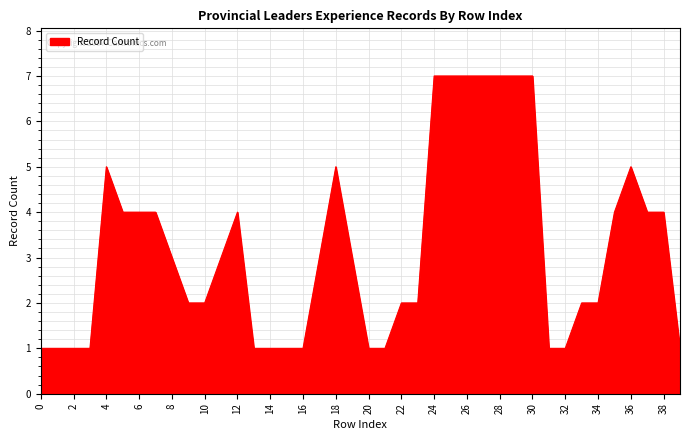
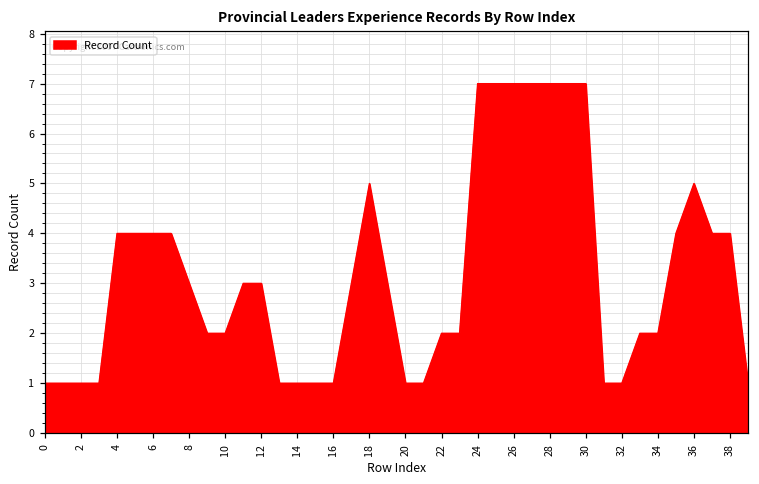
4: 5 -> 4
12: 4 -> 3
